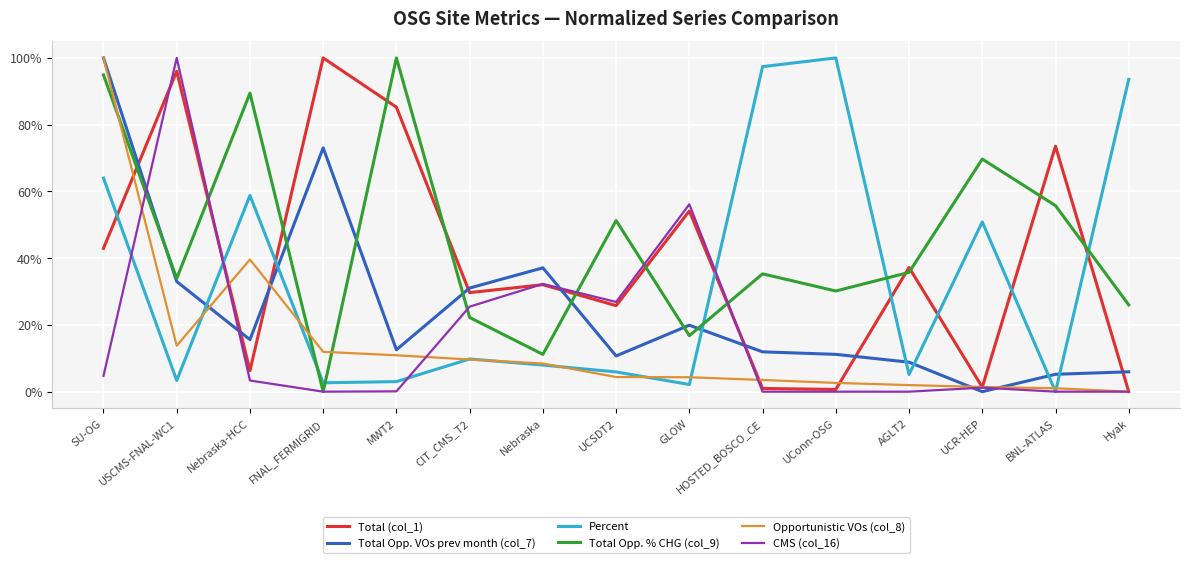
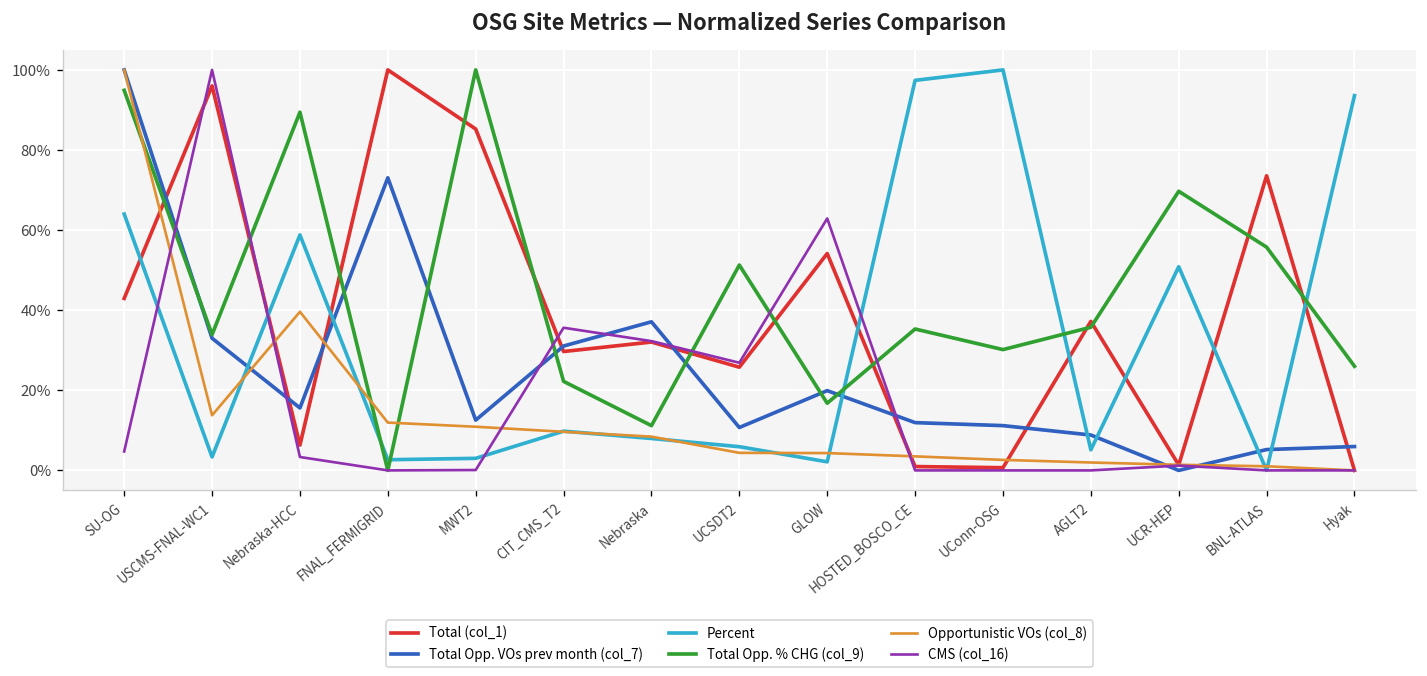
CMS (col_16), CIT_CMS_T2: 25% -> 36%
CMS (col_16), GLOW: 56% -> 63%
